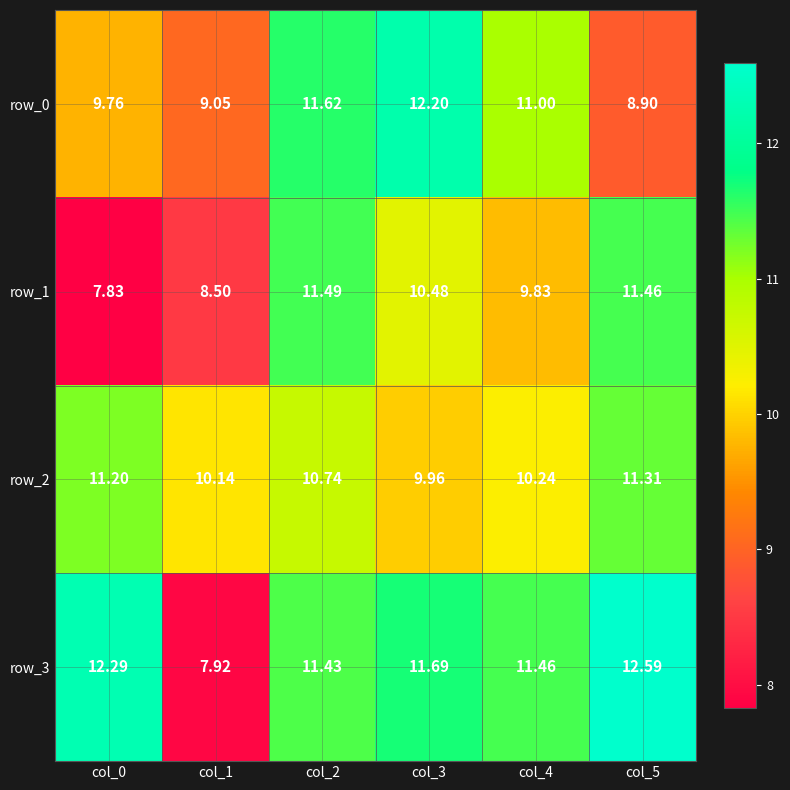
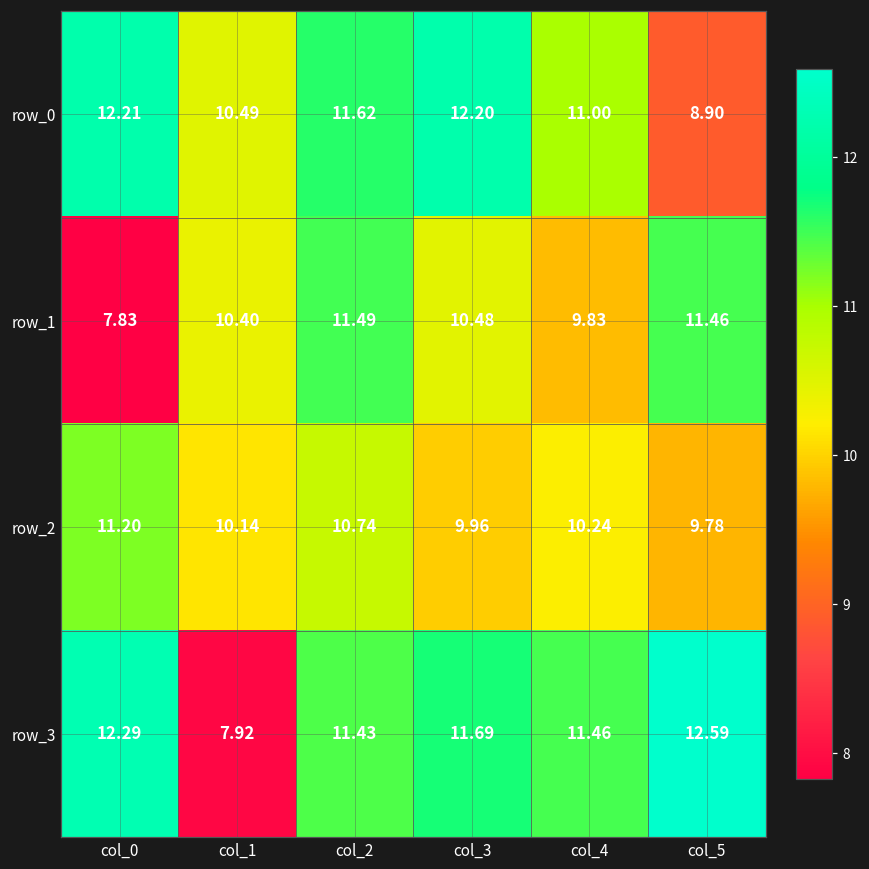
row_0, col_0: 9.76 -> 12.21
row_0, col_1: 9.05 -> 10.49
row_1, col_1: 8.50 -> 10.40
row_2, col_5: 11.31 -> 9.78
